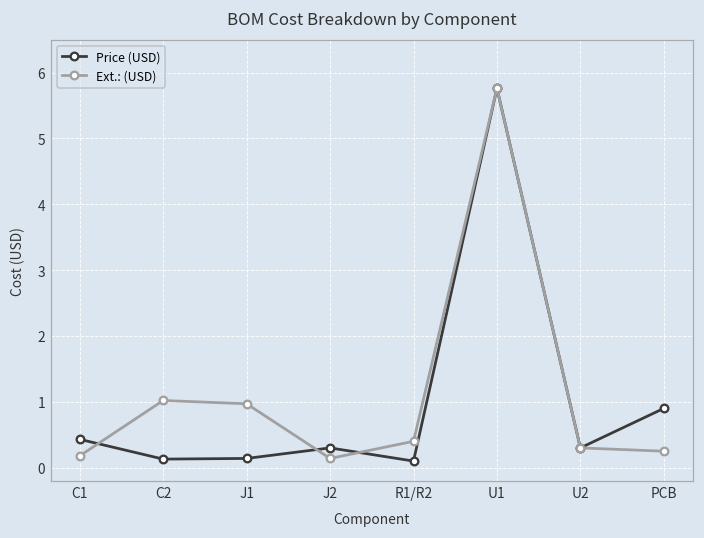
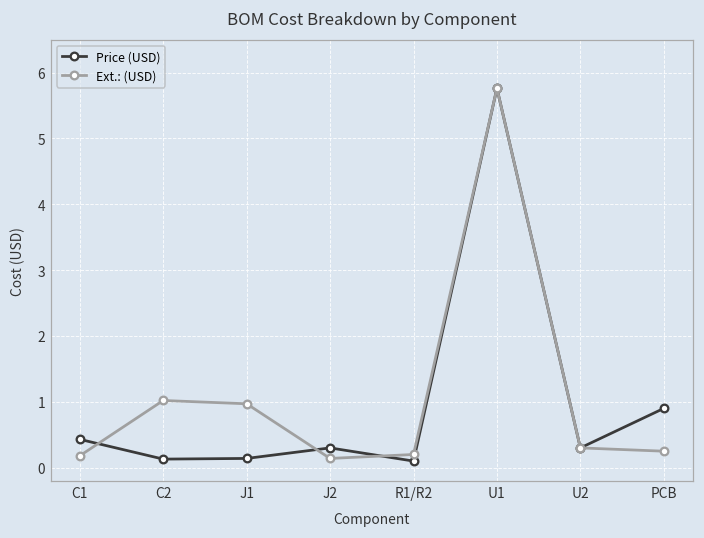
Ext.: (USD), R1/R2: 0.4 -> 0.2
